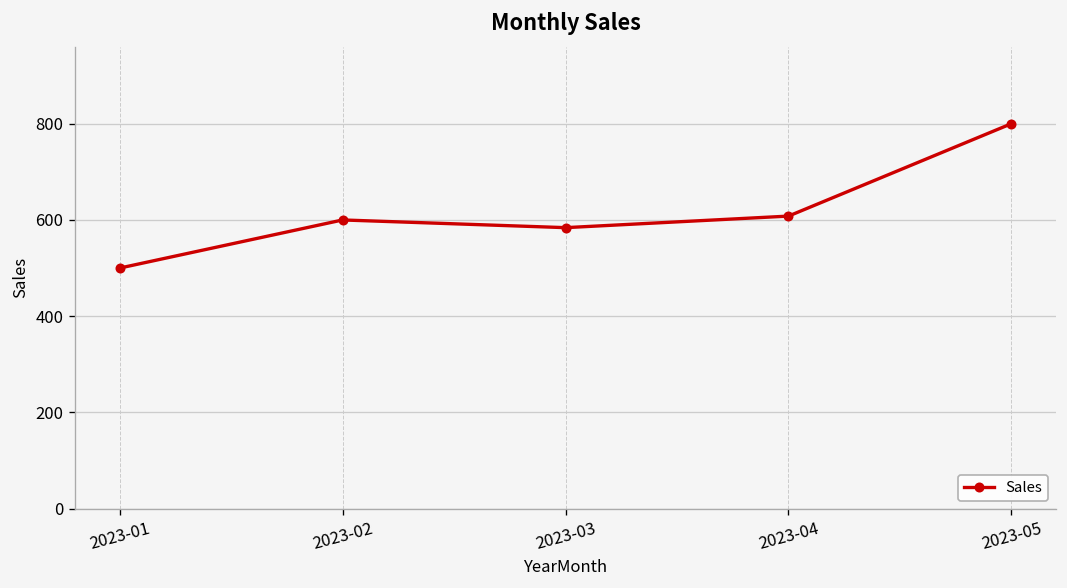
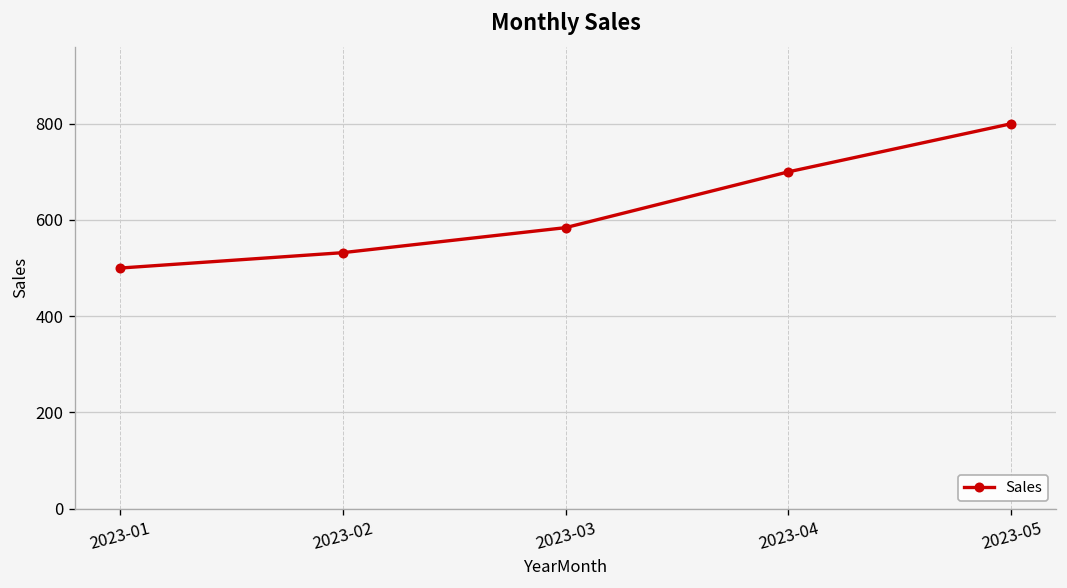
2023-02: 600 -> 530
2023-04: 610 -> 700
